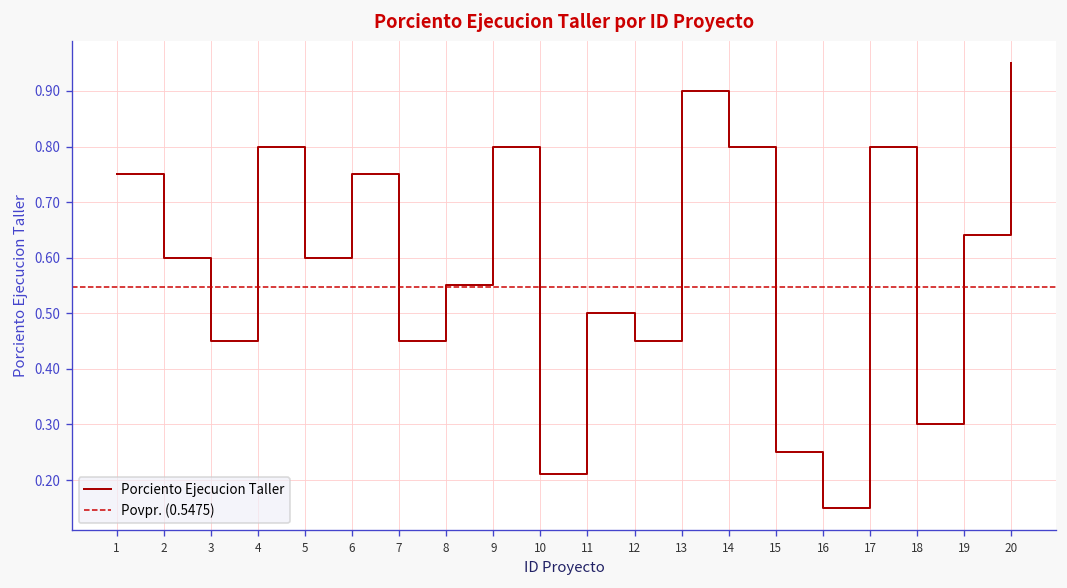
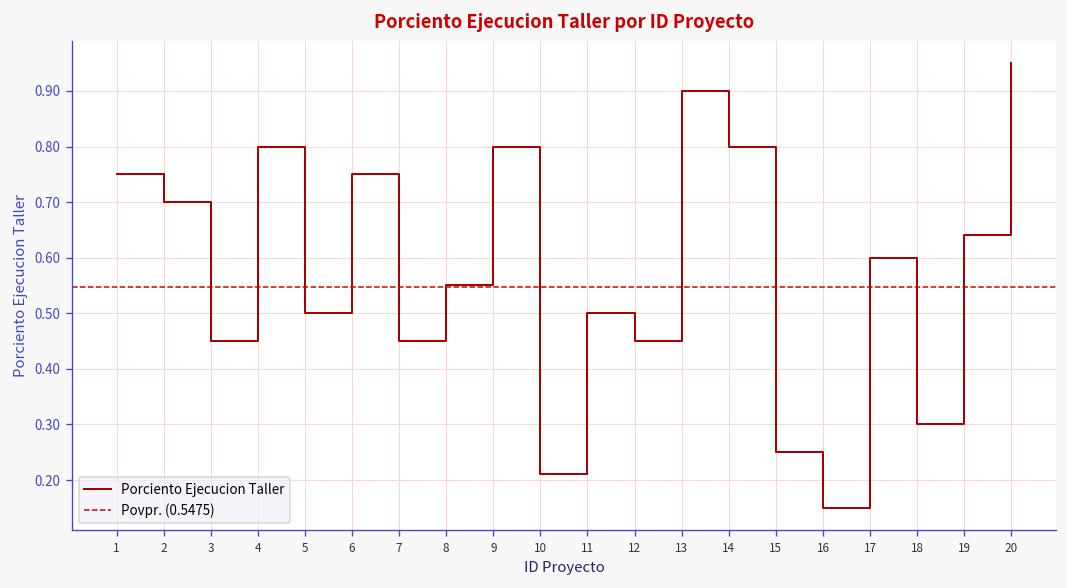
2: 0.6 -> 0.7
5: 0.6 -> 0.5
17: 0.8 -> 0.6
